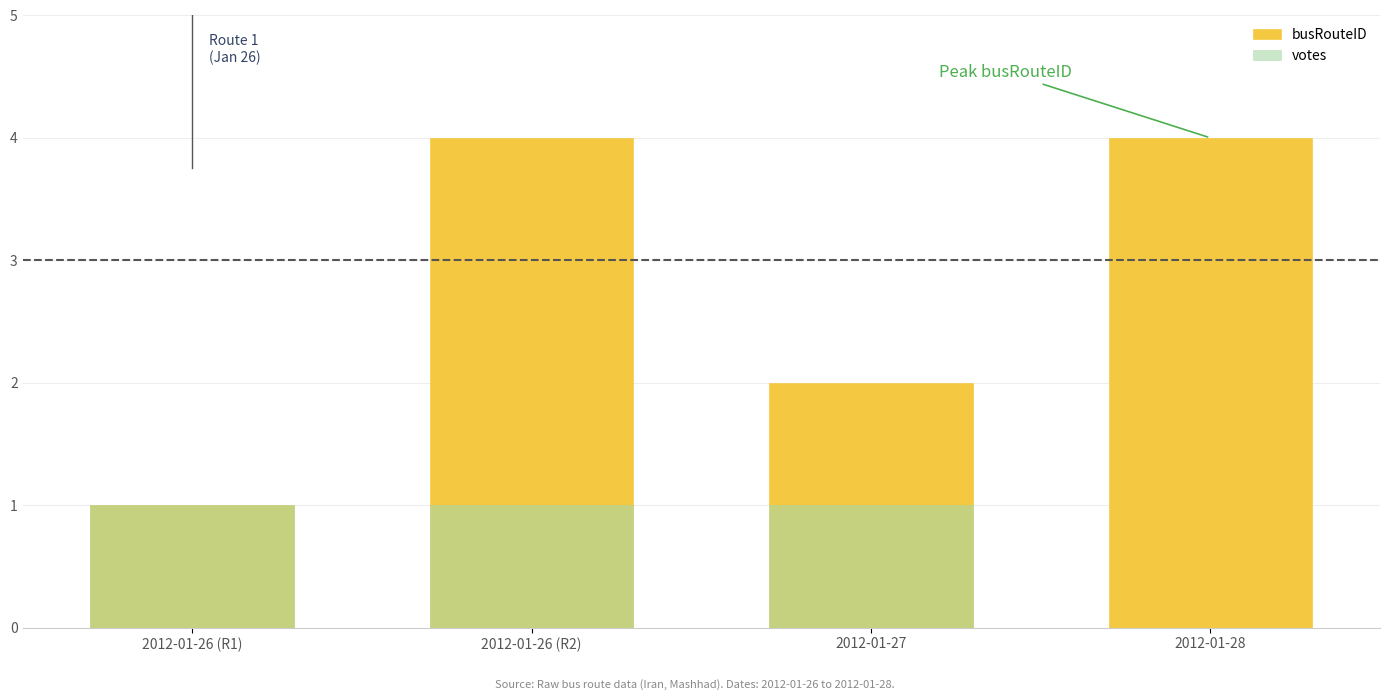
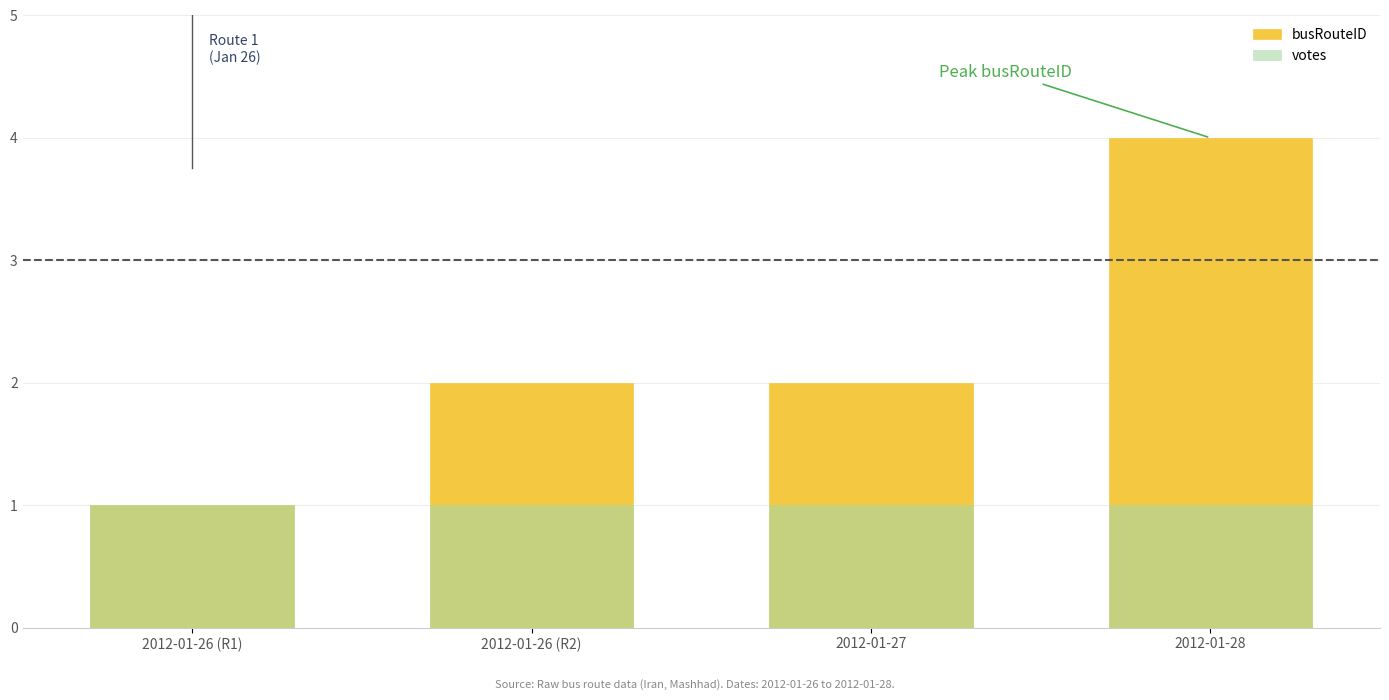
busRouteID, 2012-01-26 (R2): 4 -> 2
votes, 2012-01-28: 0 -> 1
